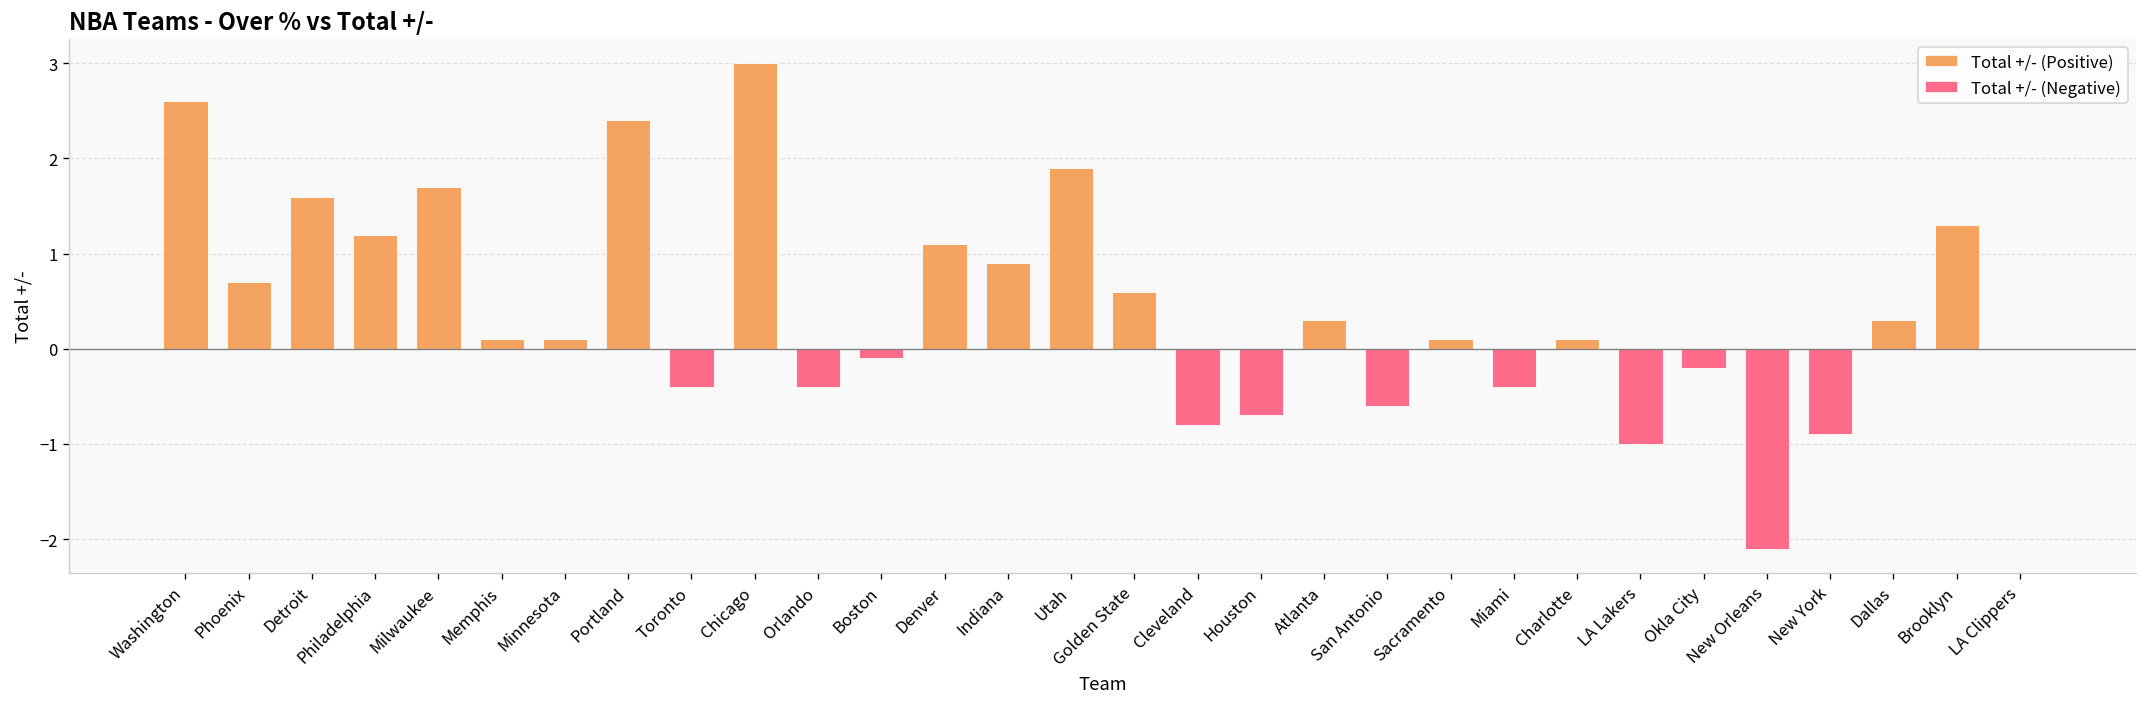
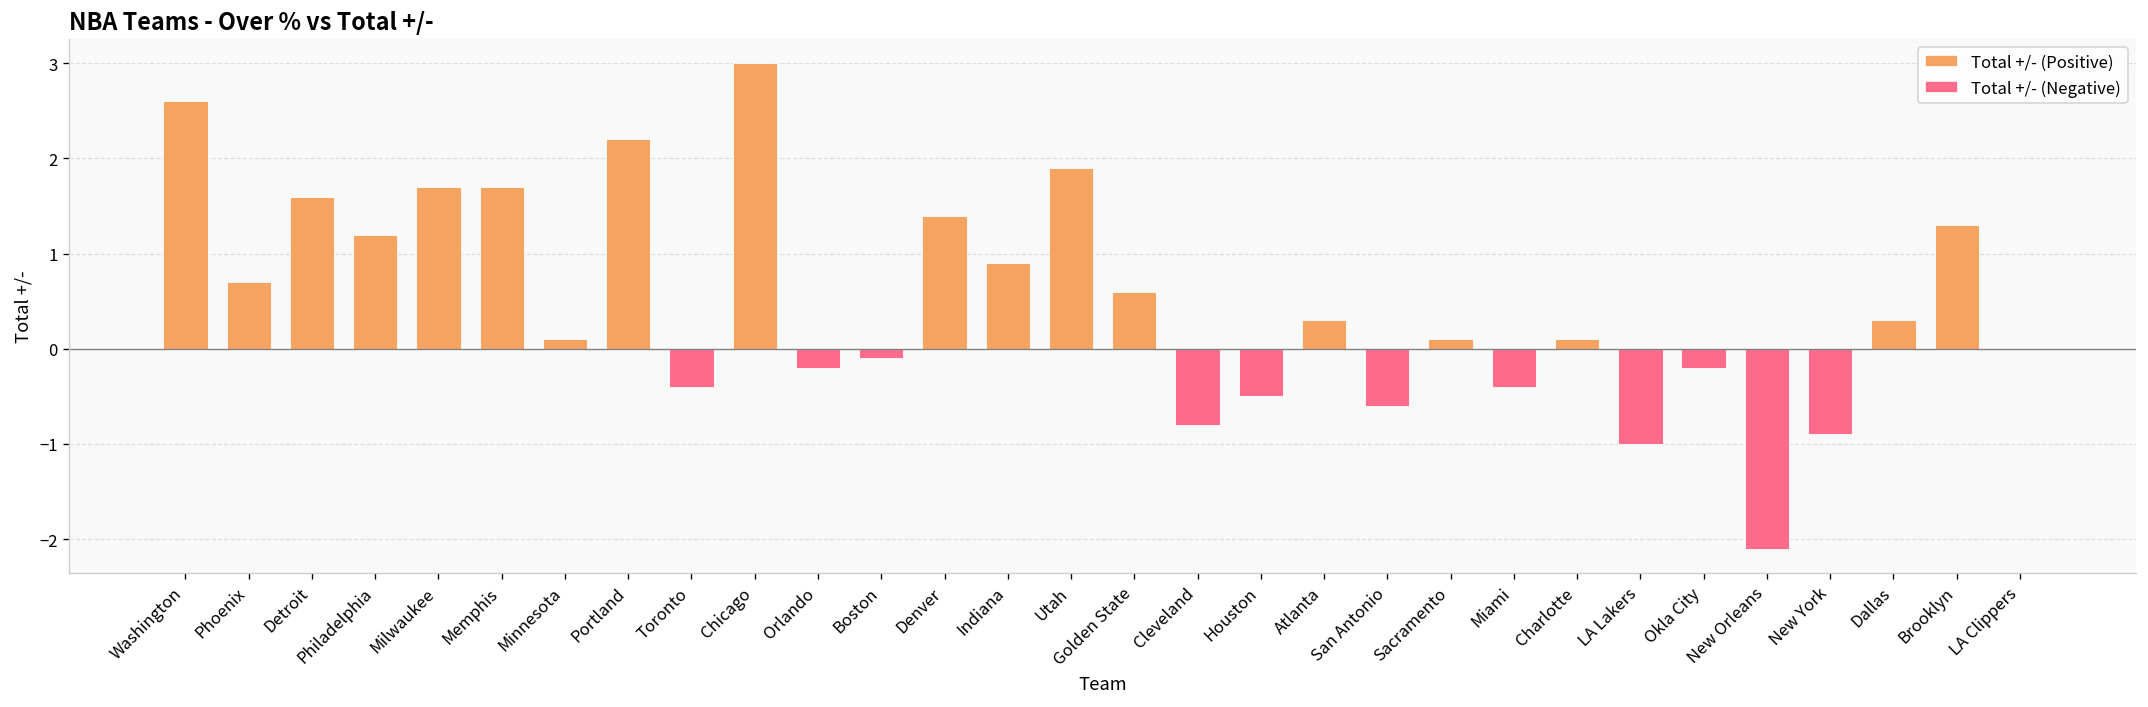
Memphis: 0.1 -> 1.7
Portland: 2.4 -> 2.2
Orlando: -0.4 -> -0.2
Denver: 1.1 -> 1.4
Houston: -0.7 -> -0.5
